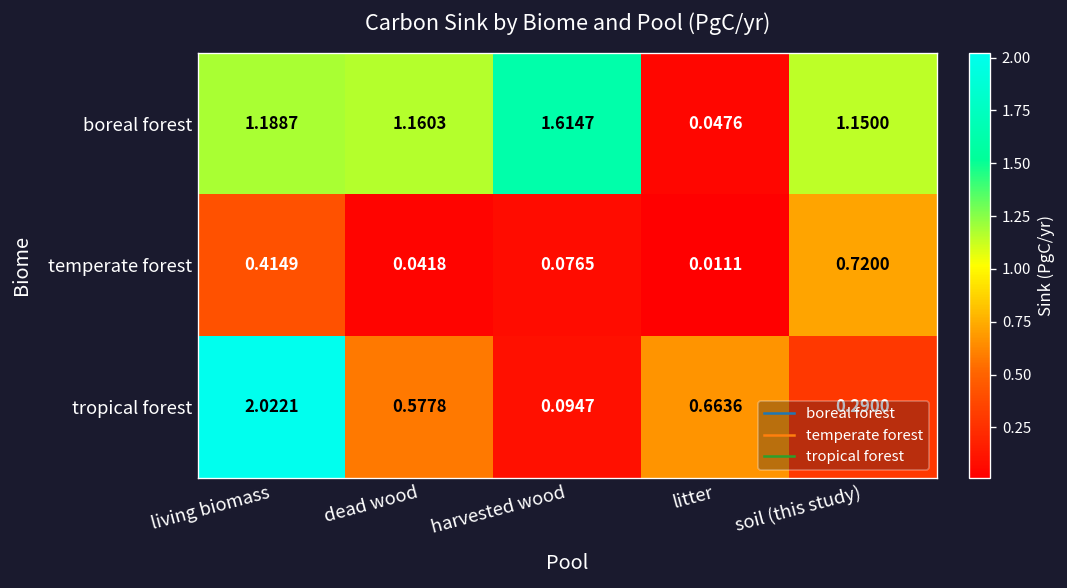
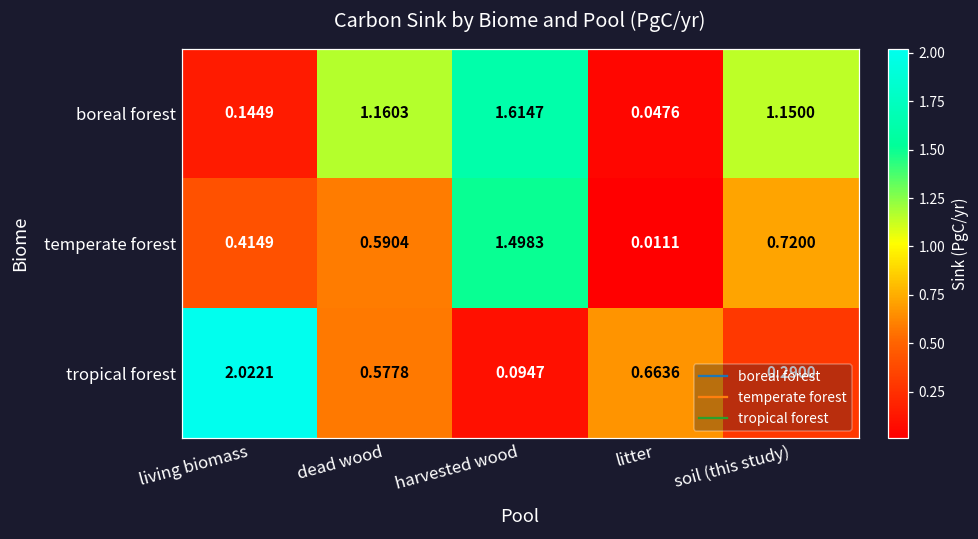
boreal forest, living biomass: 1.1887 -> 0.1449
temperate forest, dead wood: 0.0418 -> 0.5904
temperate forest, harvested wood: 0.0765 -> 1.4983
